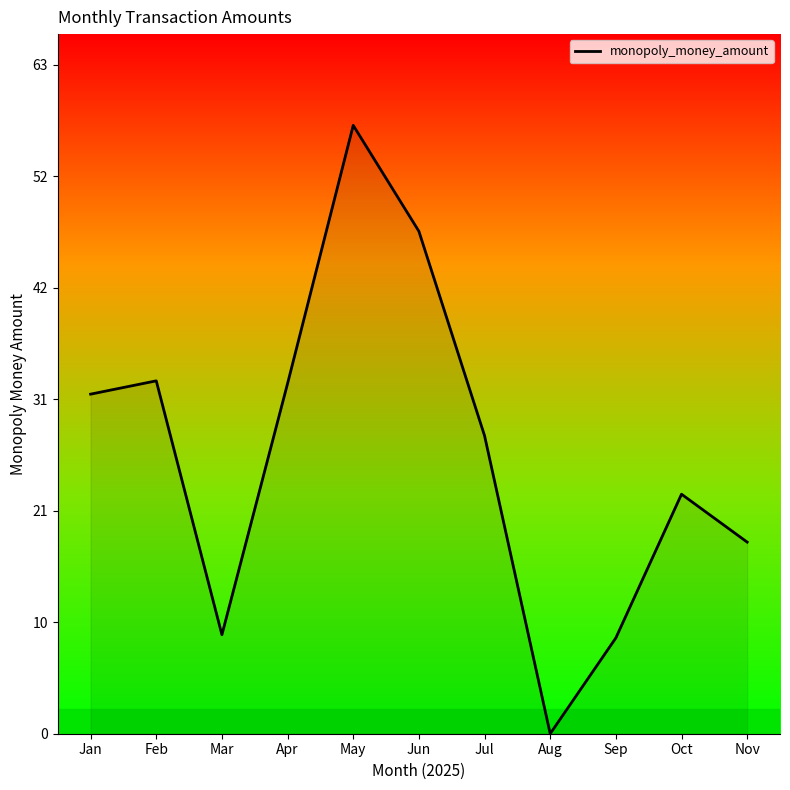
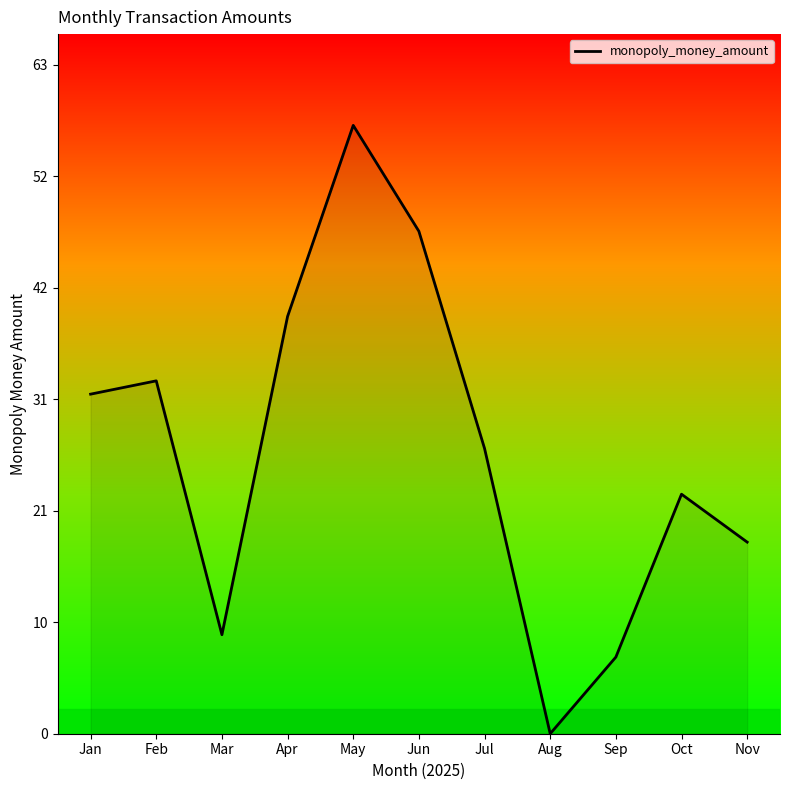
Apr: 32.9 -> 39.2
Jul: 28.0 -> 26.8
Sep: 9.0 -> 7.2
